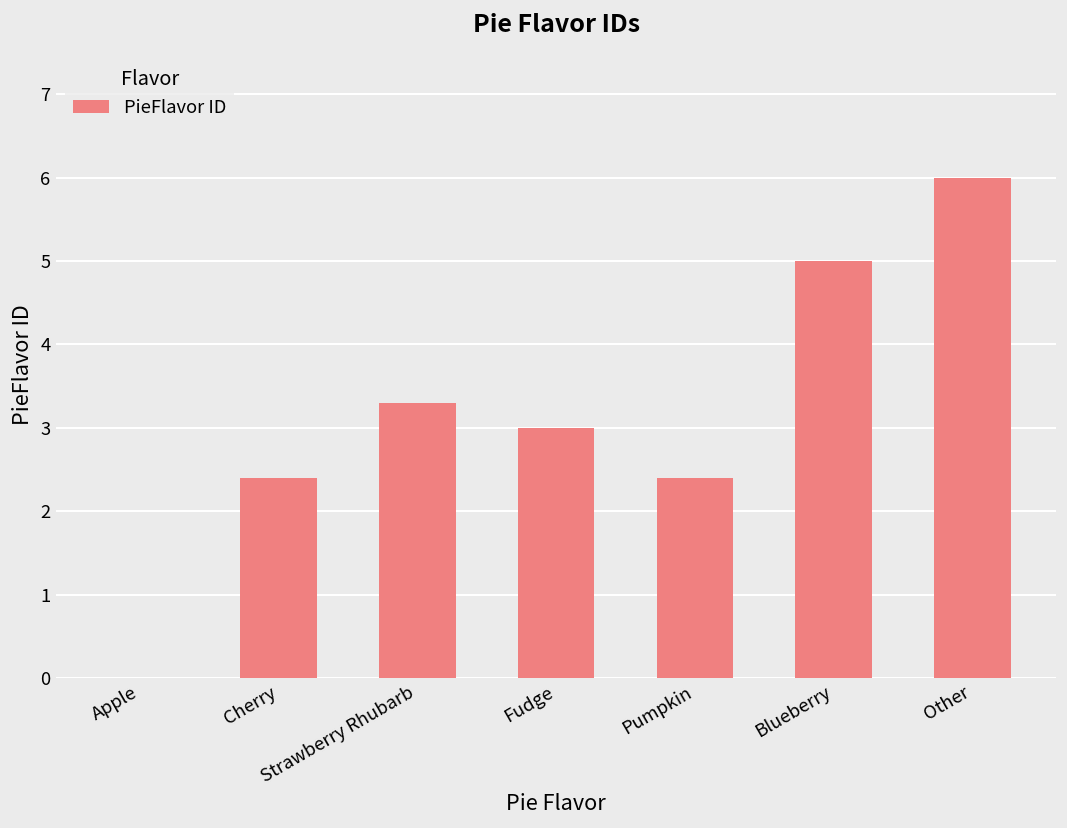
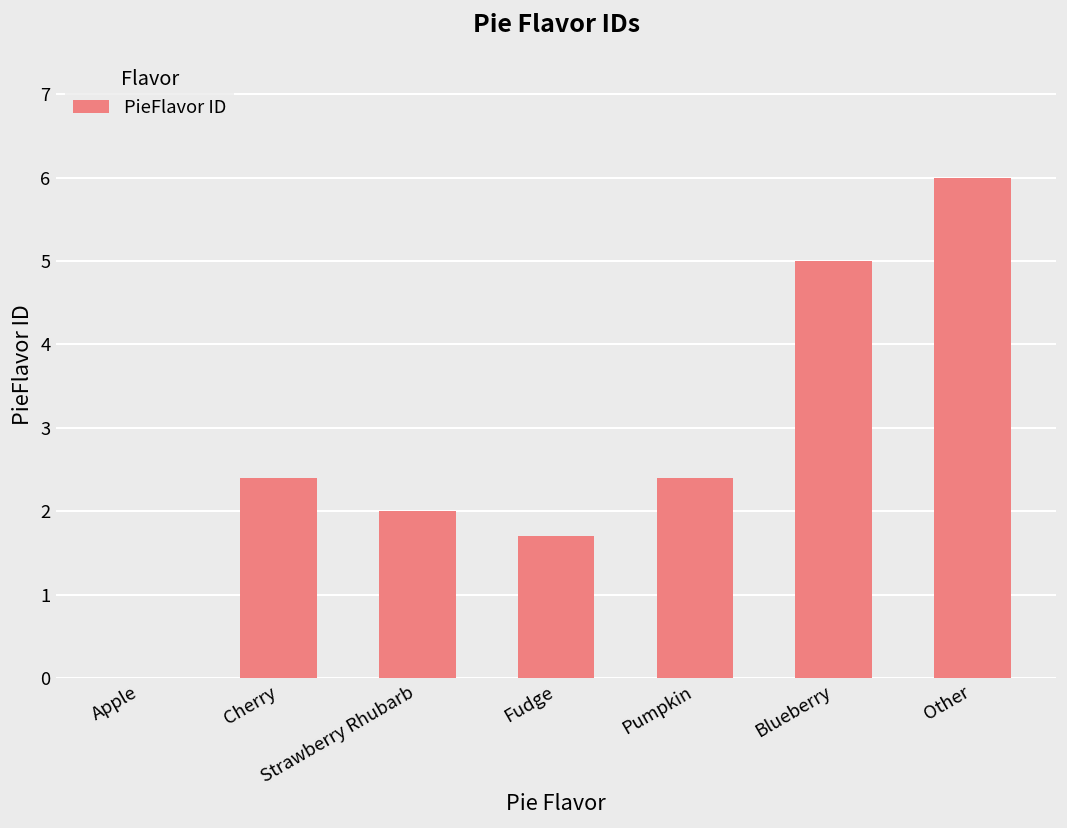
Strawberry Rhubarb: 3.3 -> 2.0
Fudge: 3.0 -> 1.7
